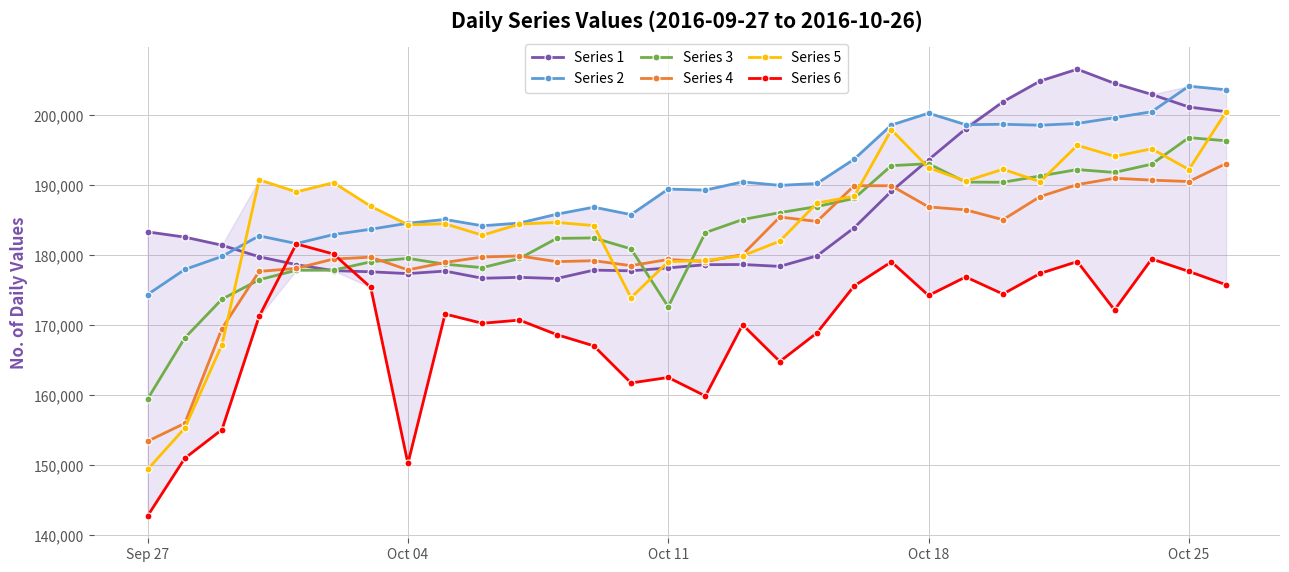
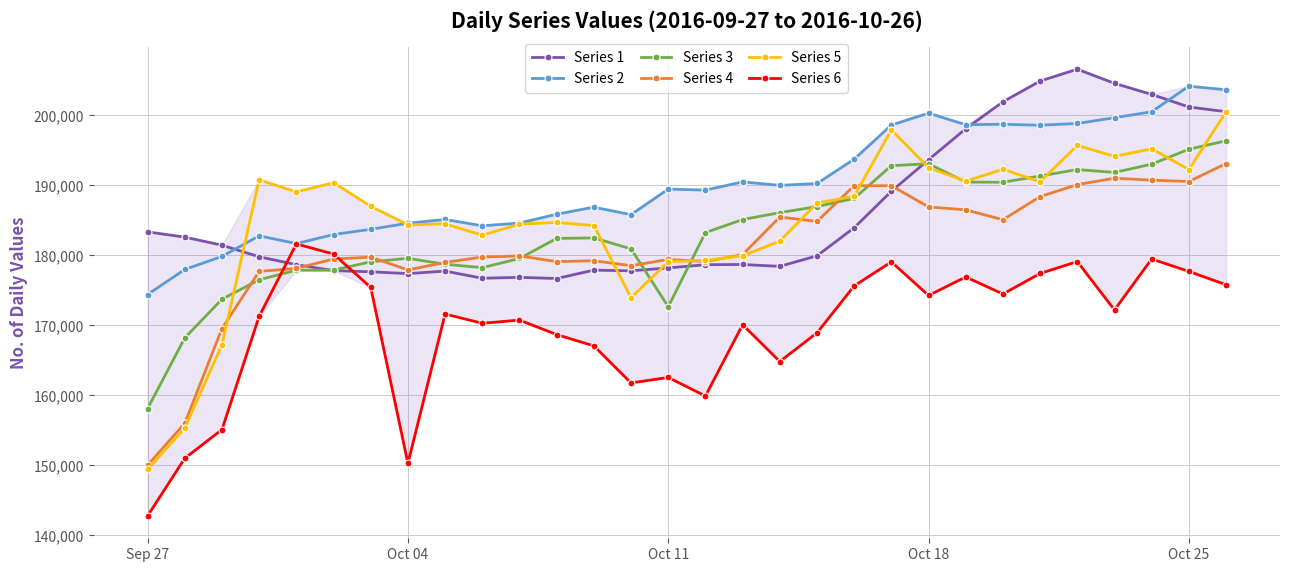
Series 3, Sep 27: 159,000 -> 158,000
Series 4, Sep 27: 153,000 -> 150,000
Series 3, Oct 25: 197,000 -> 195,000
